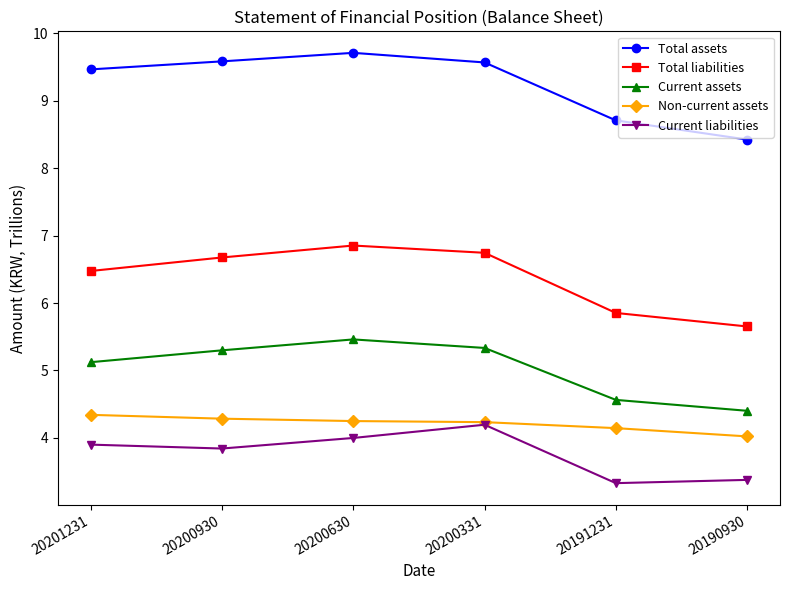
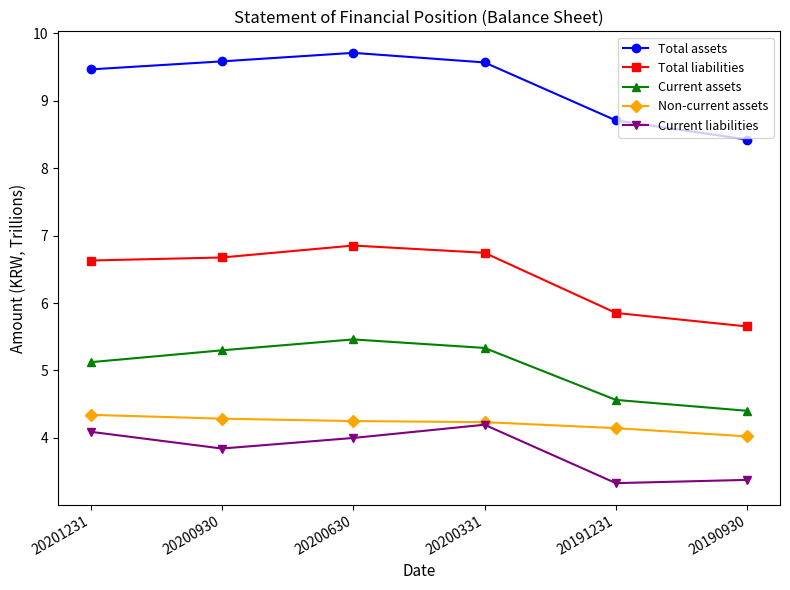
Total liabilities, 20201231: 6.5 -> 6.6
Current liabilities, 20201231: 3.9 -> 4.1
